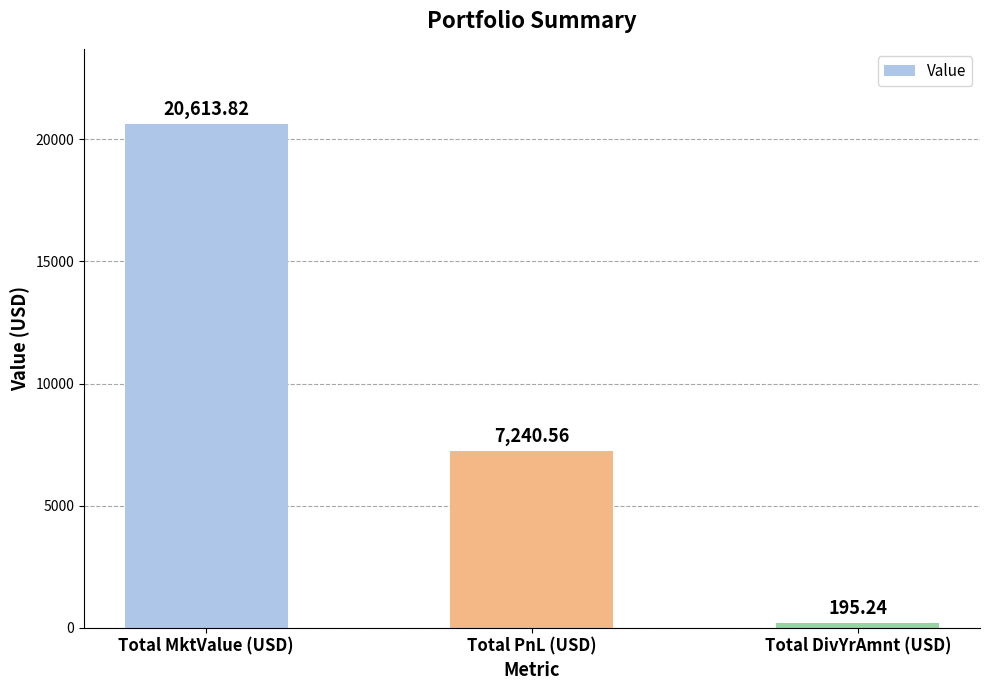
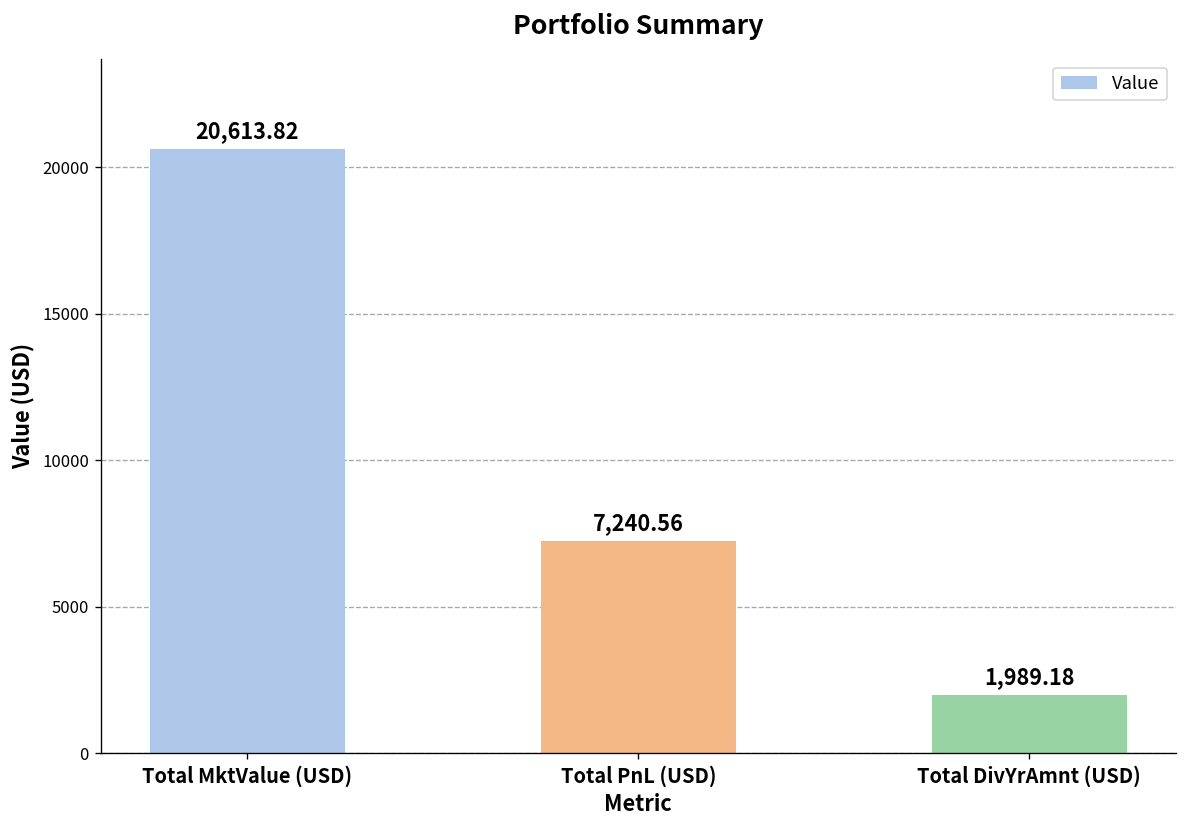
Total DivYrAmnt (USD): 195.24 -> 1,989.18
